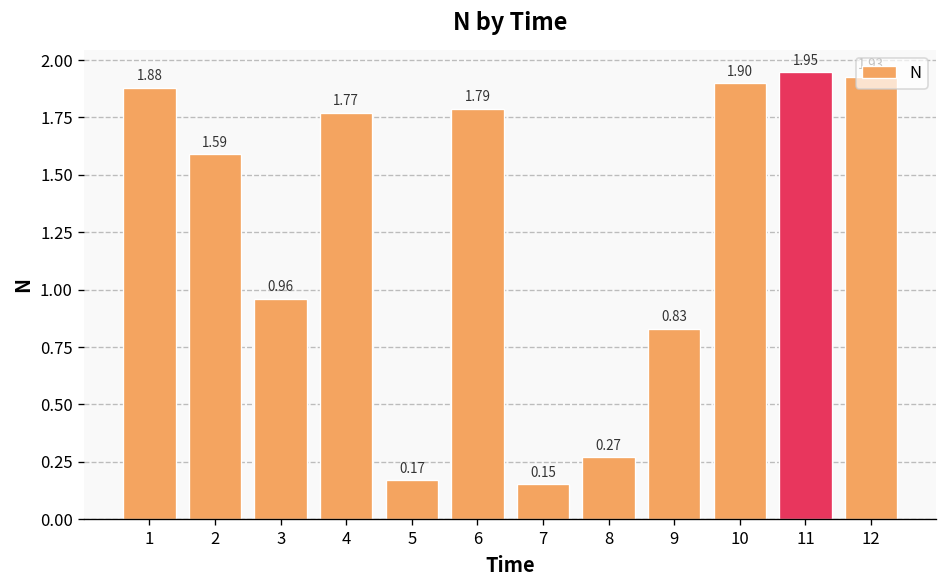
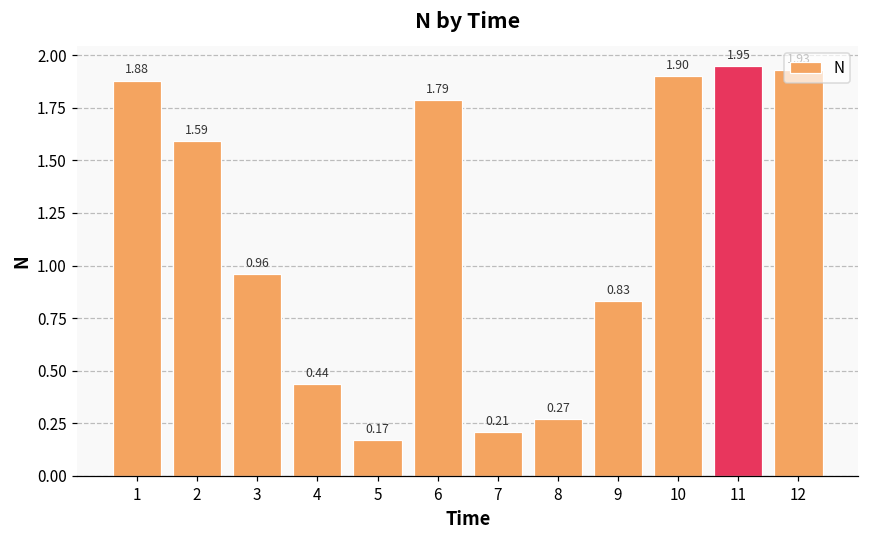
4: 1.77 -> 0.44
7: 0.15 -> 0.21
